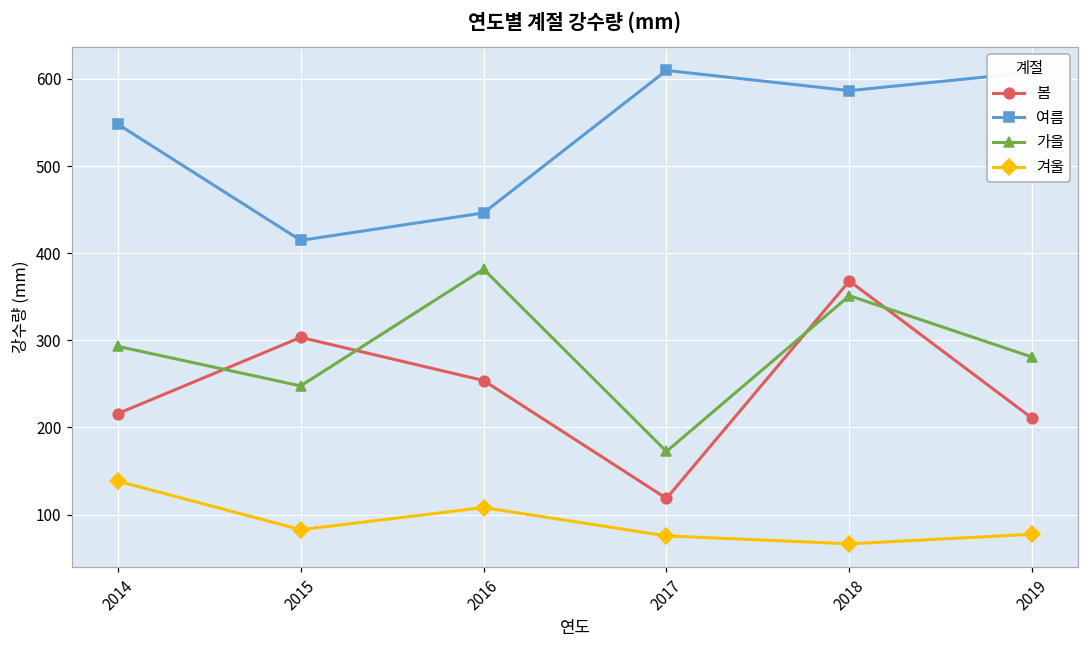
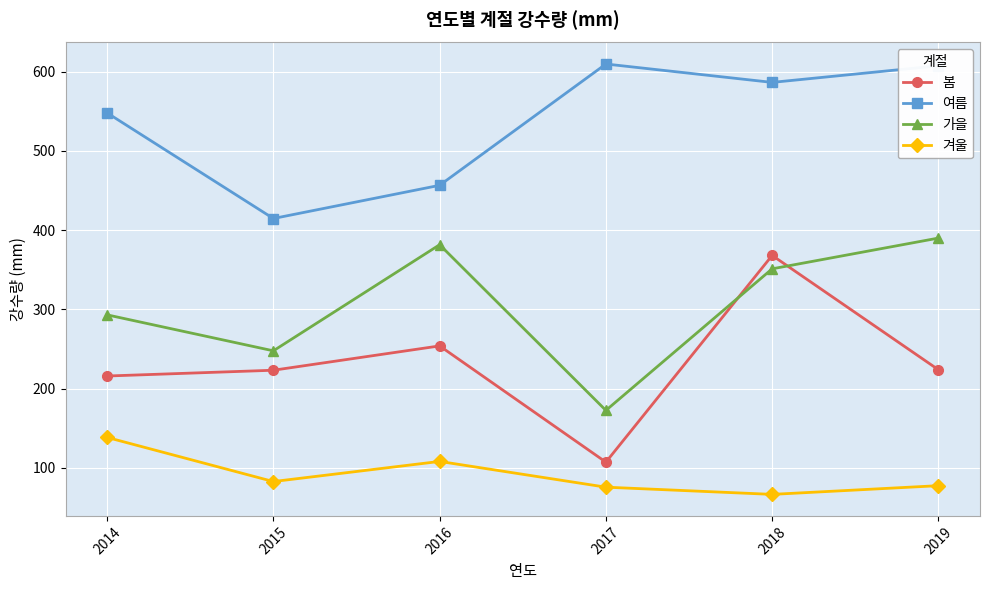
봄, 2015: 300 -> 220
여름, 2016: 450 -> 460
봄, 2017: 120 -> 110
봄, 2019: 210 -> 220
가을, 2019: 280 -> 390
